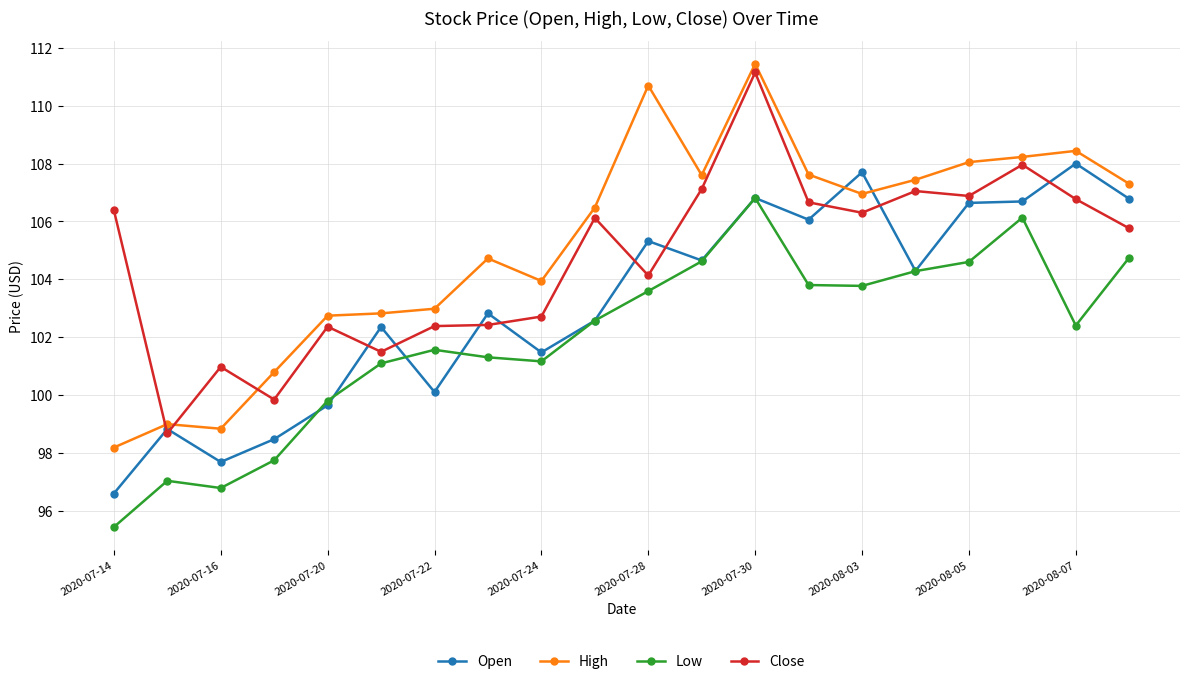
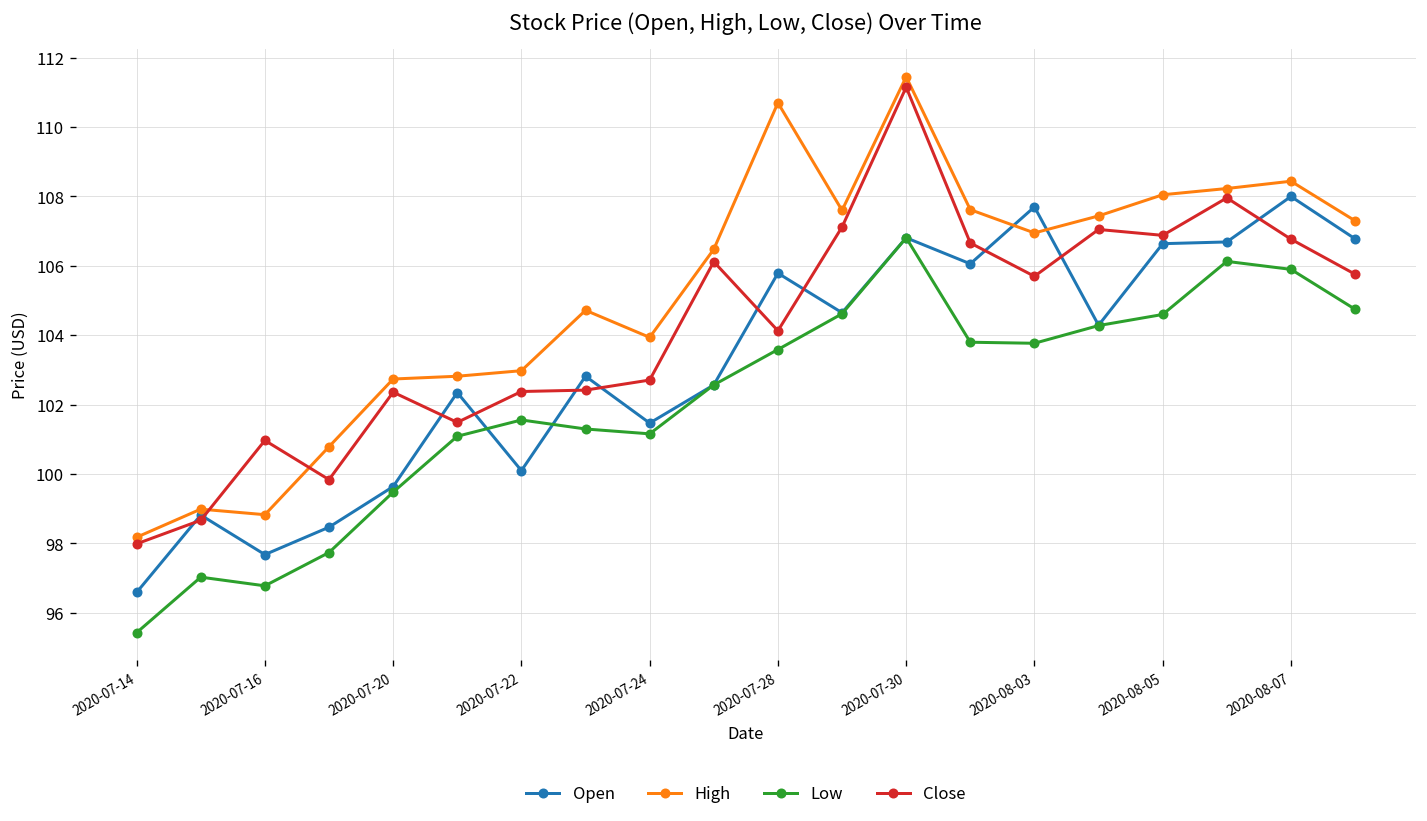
Close, 2020-07-14: 106.4 -> 98.0
Low, 2020-07-20: 99.8 -> 99.5
Open, 2020-07-28: 105.3 -> 105.8
Close, 2020-08-03: 106.3 -> 105.7
Low, 2020-08-07: 102.4 -> 105.9
